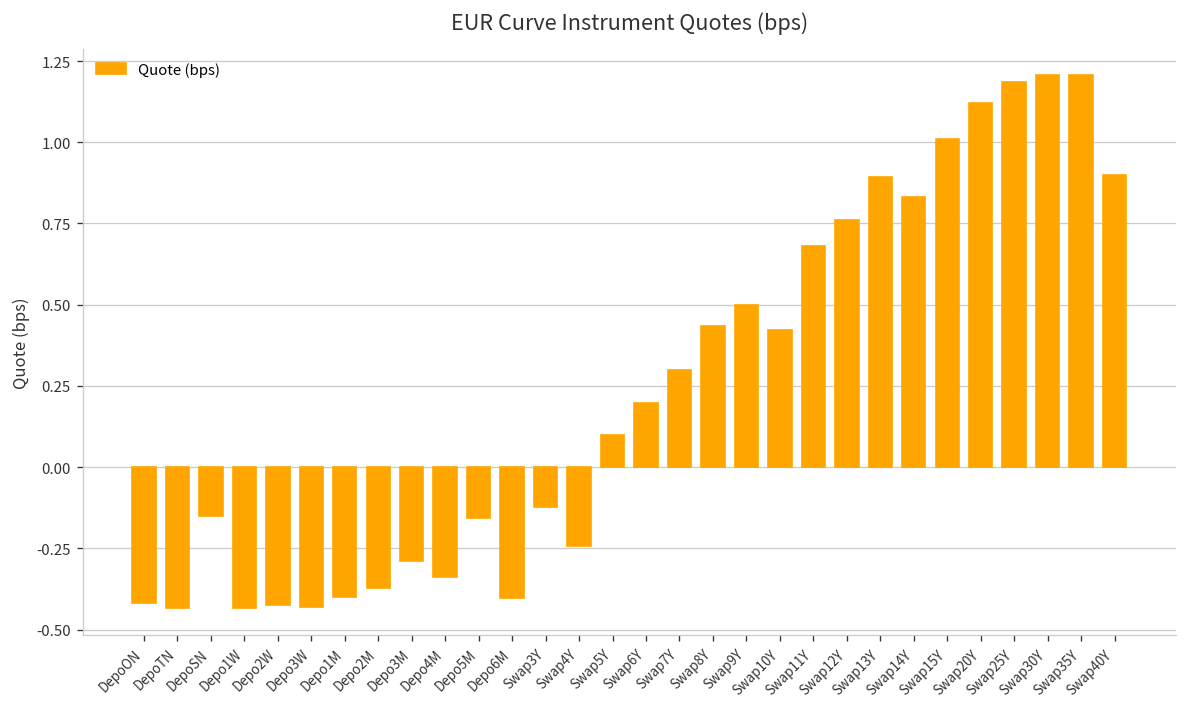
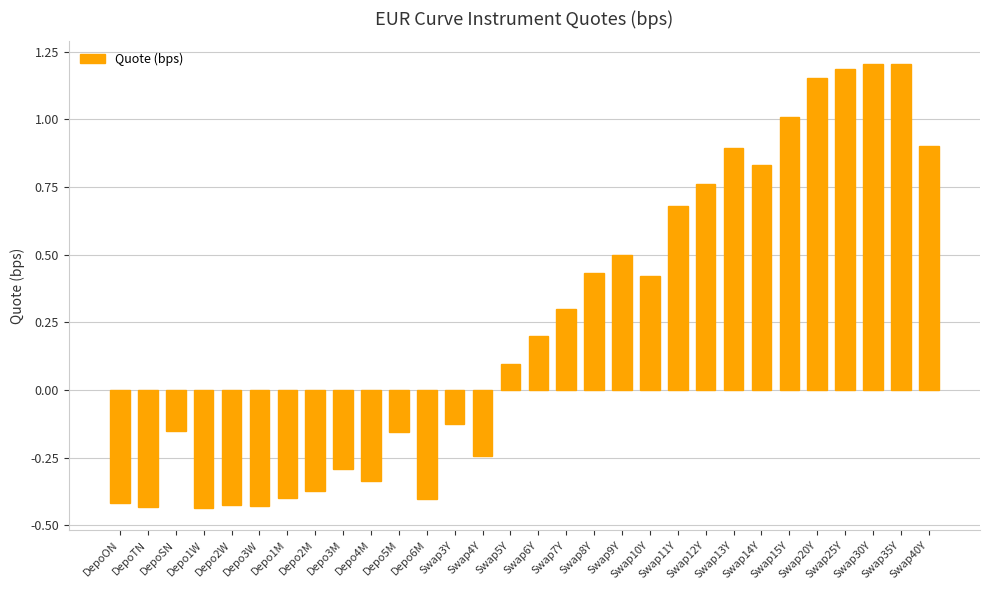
Swap20Y: 1.12 -> 1.15
